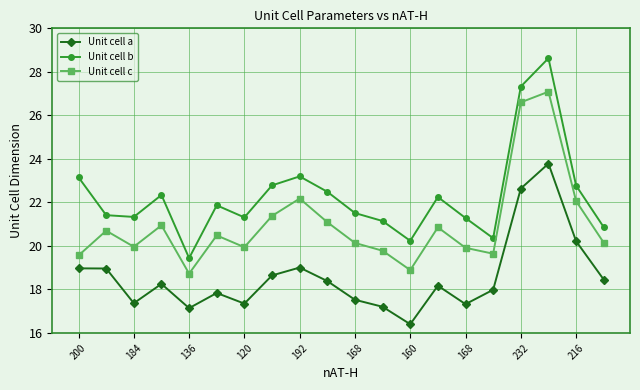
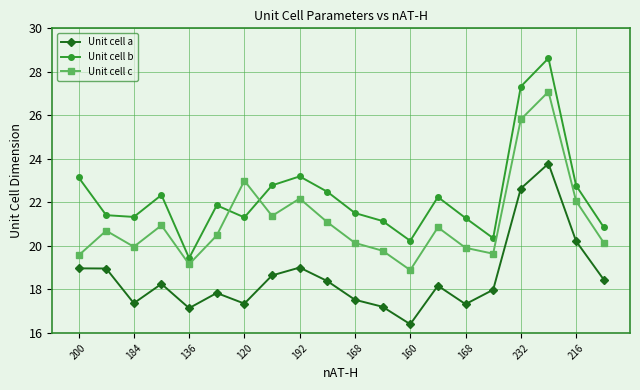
Unit cell c, 136: 18.7 -> 19.2
Unit cell c, 120: 19.9 -> 23.0
Unit cell c, 232: 26.6 -> 25.8
